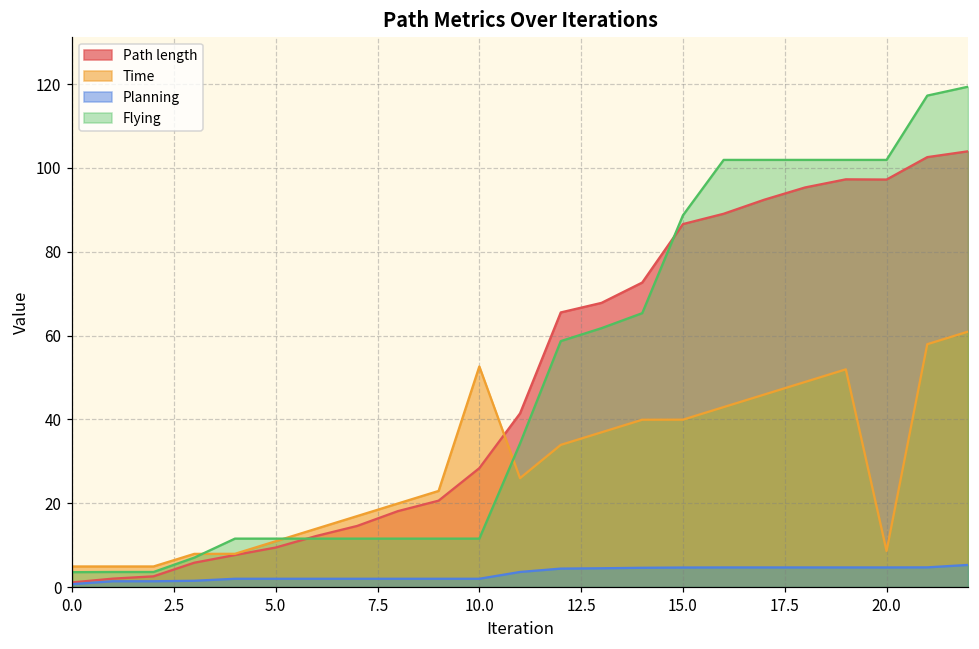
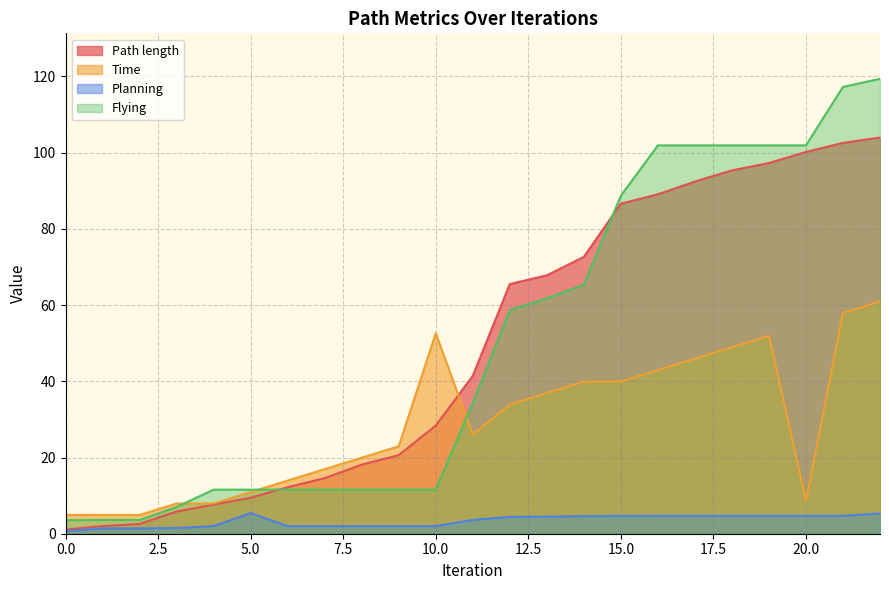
Planning, 5.0: 2 -> 5
Path length, 20.0: 97 -> 100
